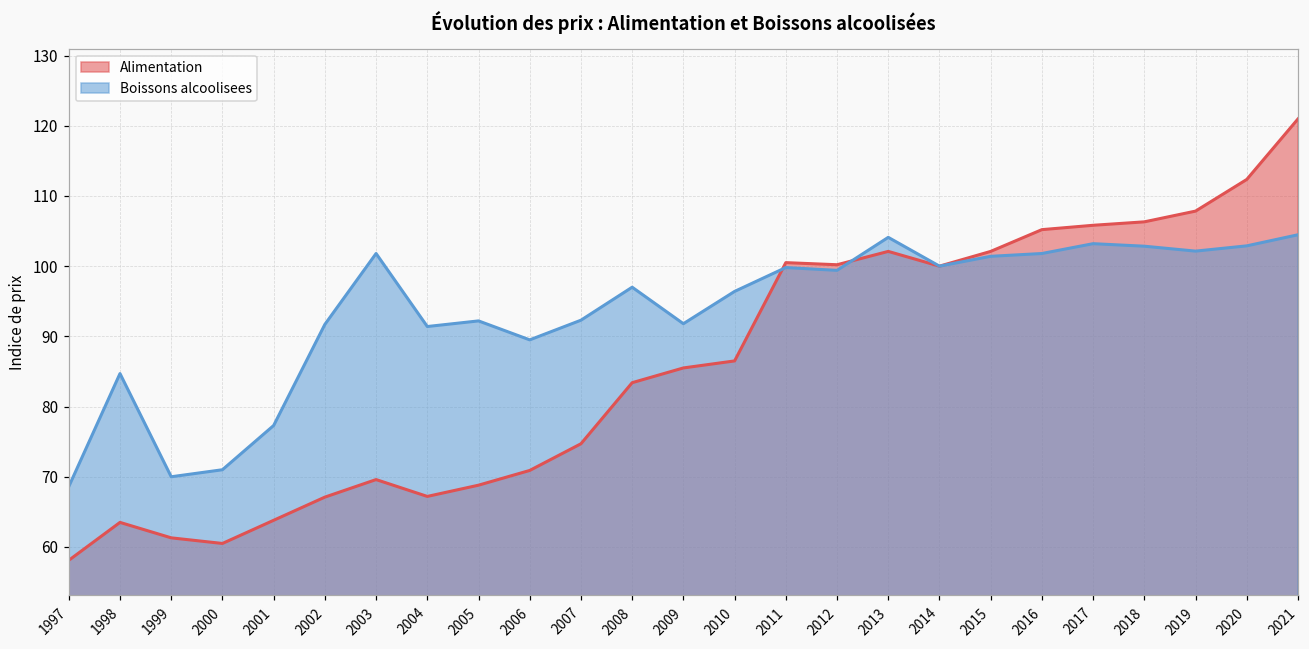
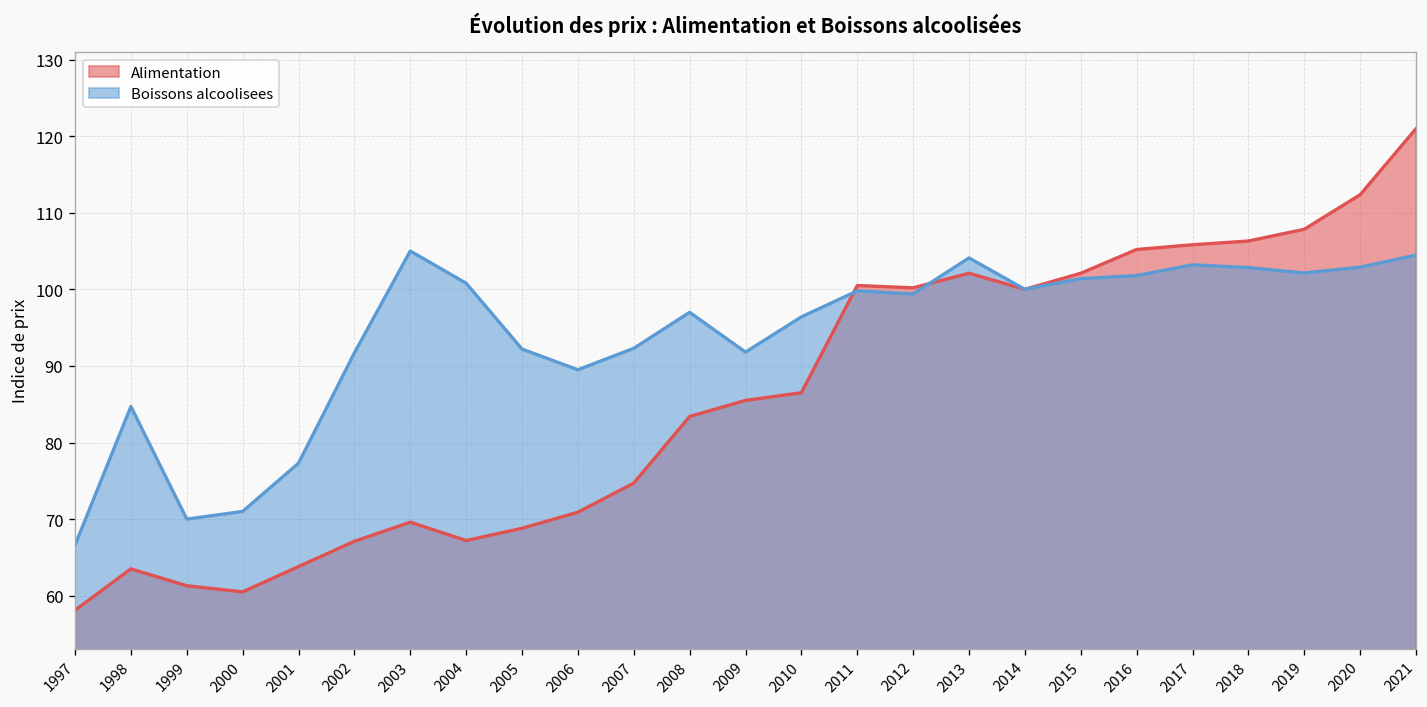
Boissons alcoolisees, 1997: 69 -> 67
Boissons alcoolisees, 2003: 102 -> 105
Boissons alcoolisees, 2004: 91 -> 101
